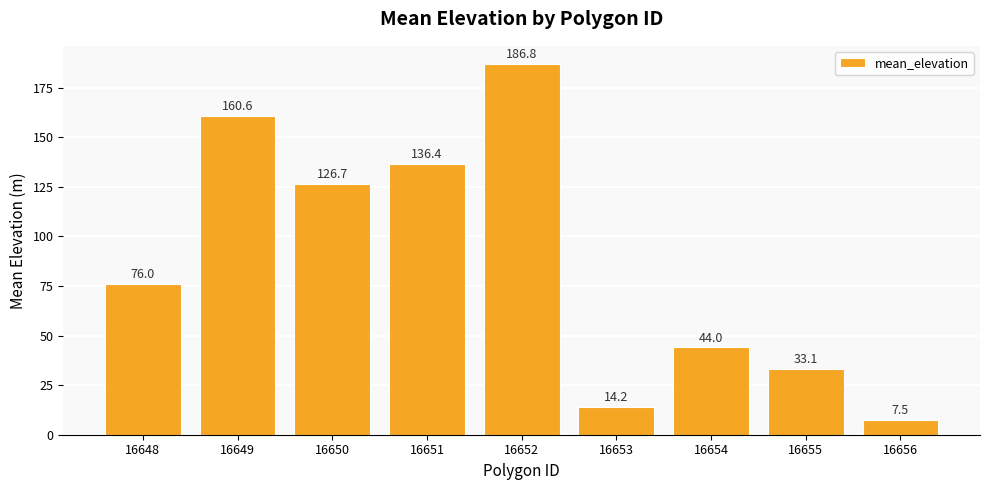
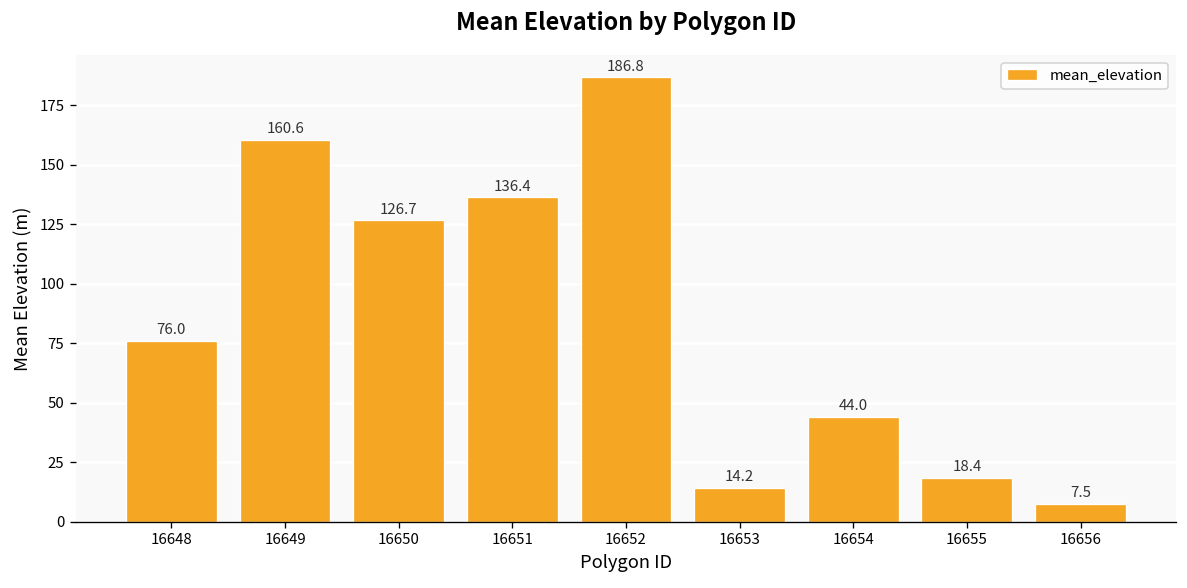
16655: 33.1 -> 18.4
